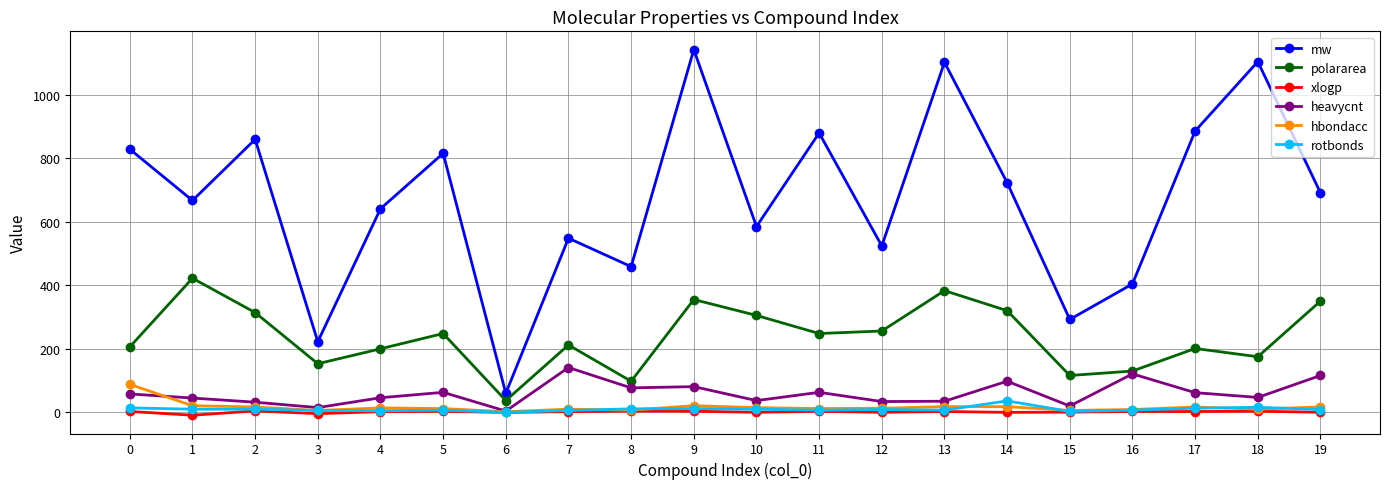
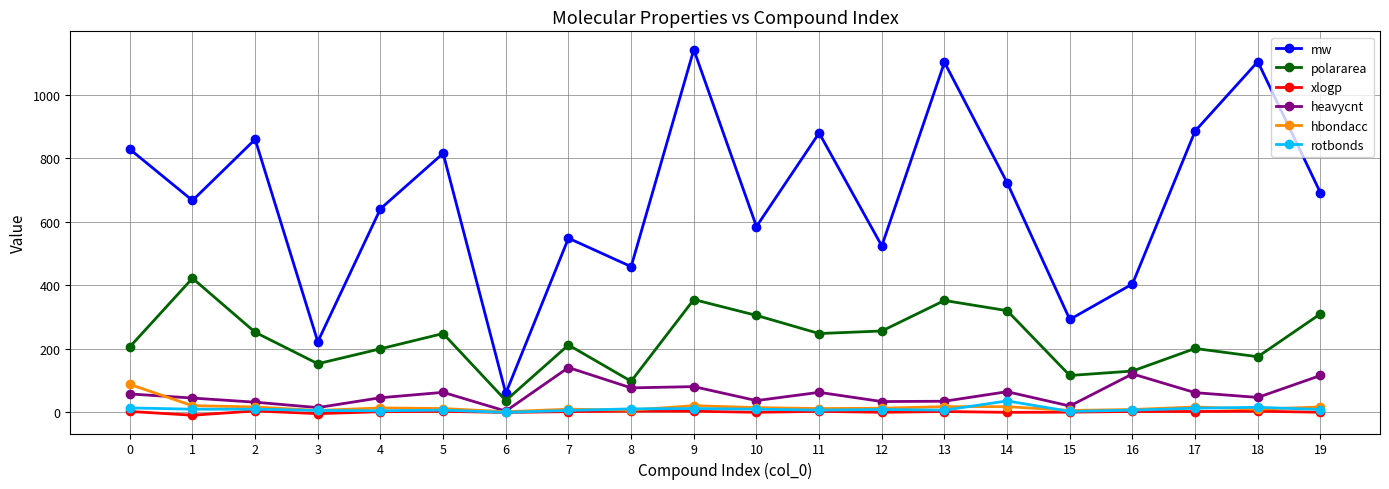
polararea, 2: 310 -> 250
polararea, 13: 380 -> 350
heavycnt, 14: 100 -> 70
polararea, 19: 350 -> 310
